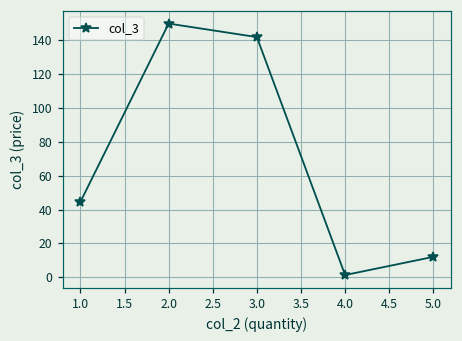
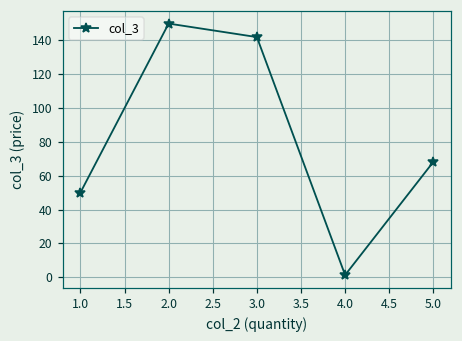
1.0: 45 -> 50
5.0: 12 -> 68
